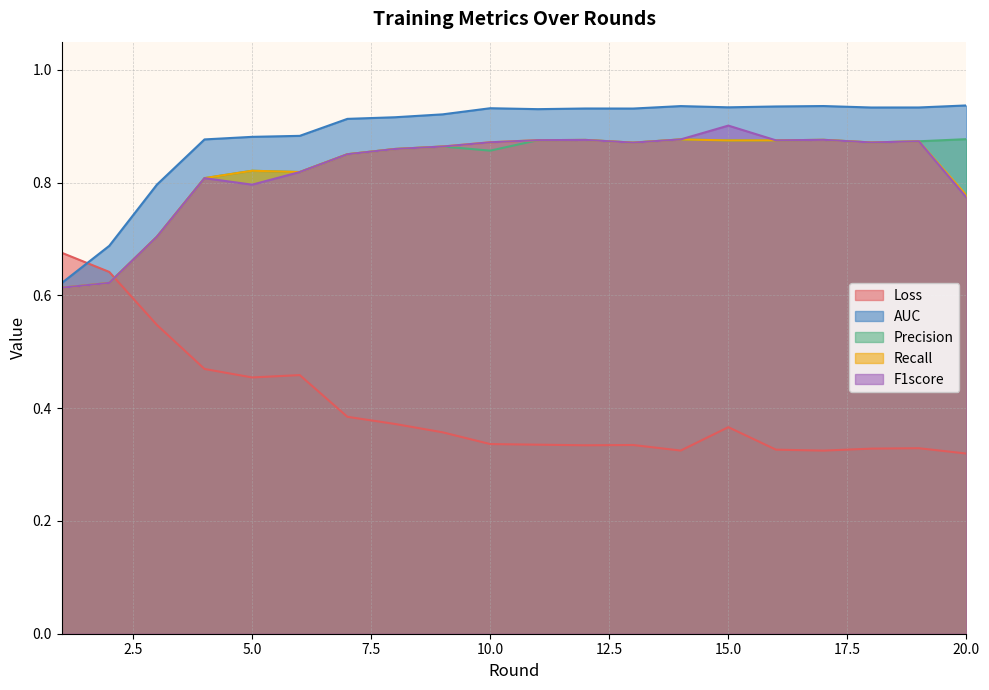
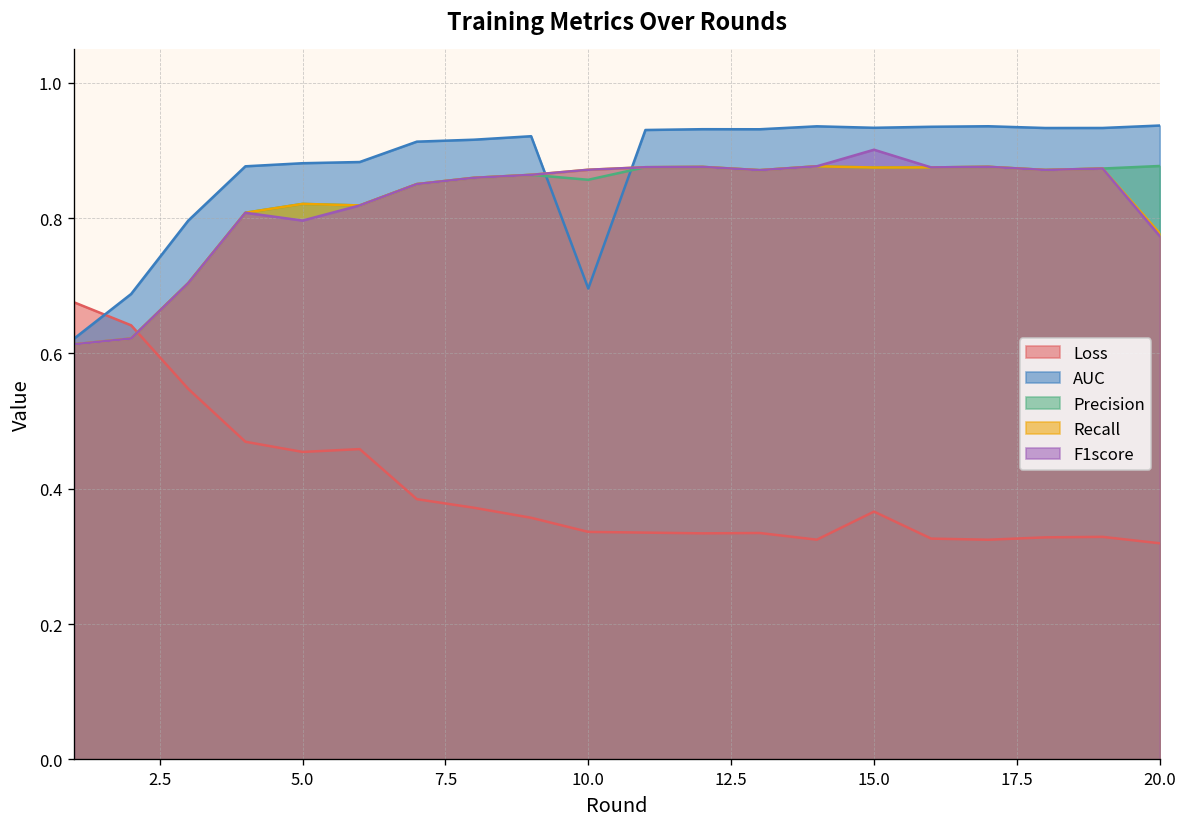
AUC, 10.0: 0.93 -> 0.70
